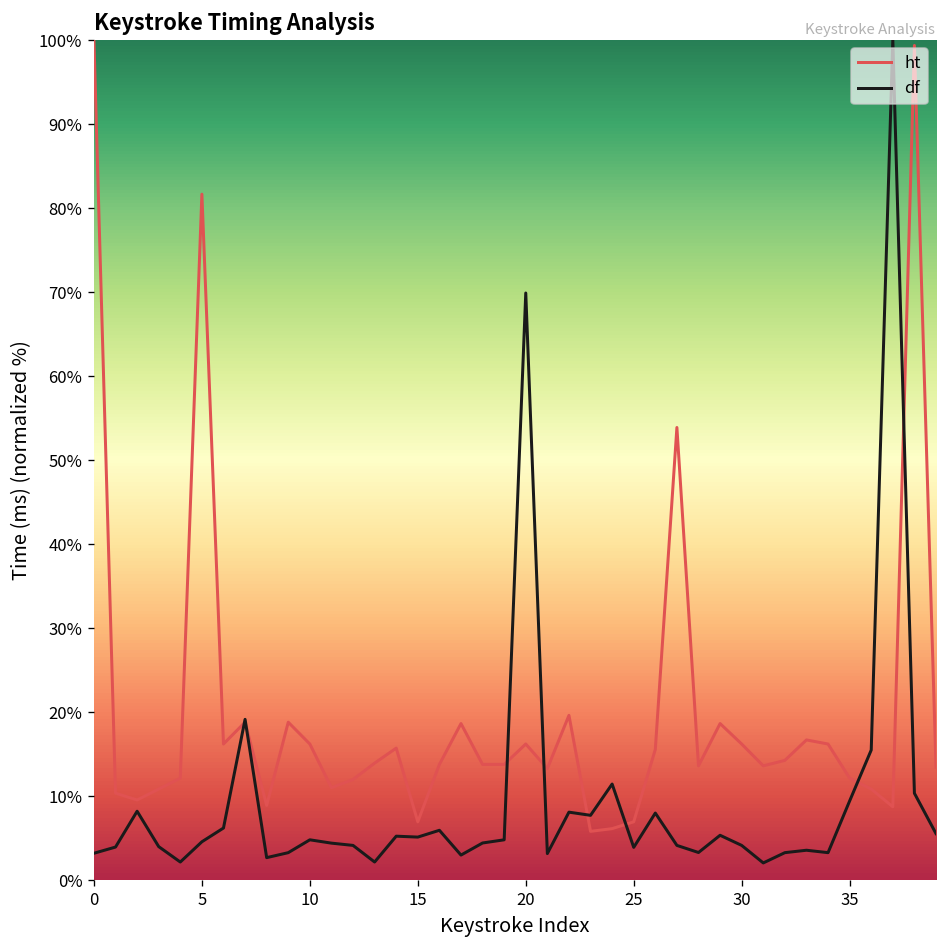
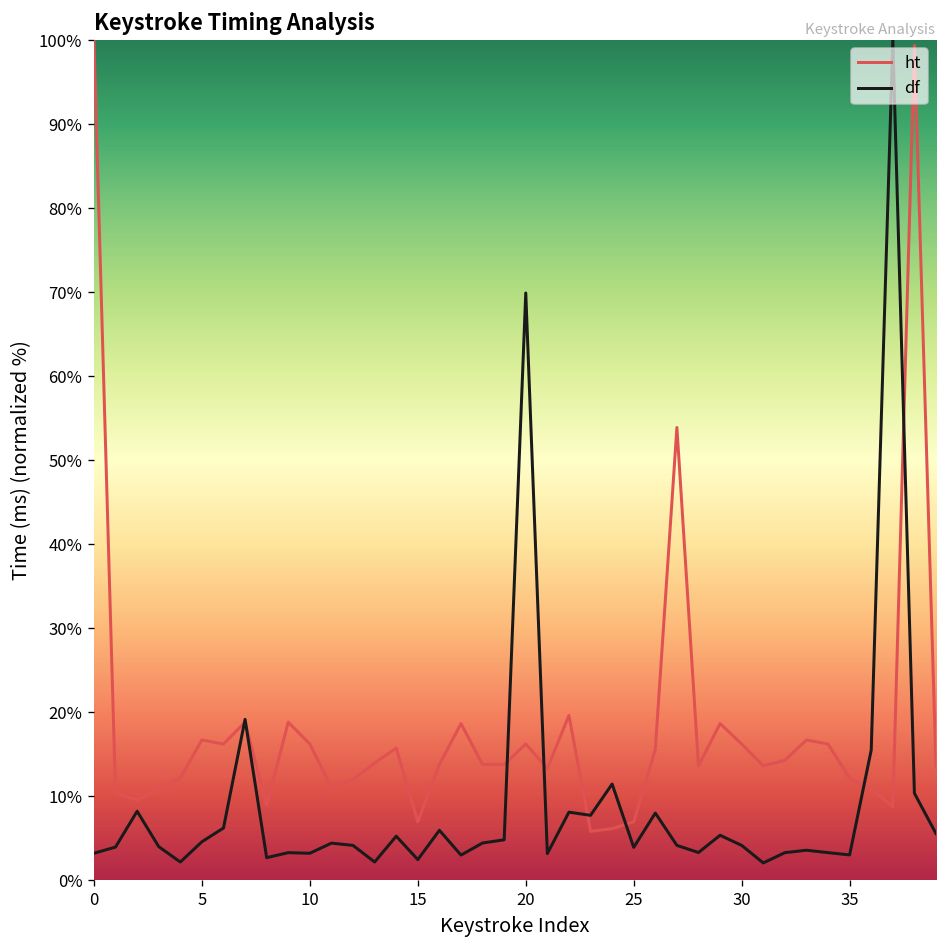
ht, 5: 82% -> 17%
df, 10: 5% -> 3%
df, 15: 5% -> 2%
df, 35: 9% -> 3%
